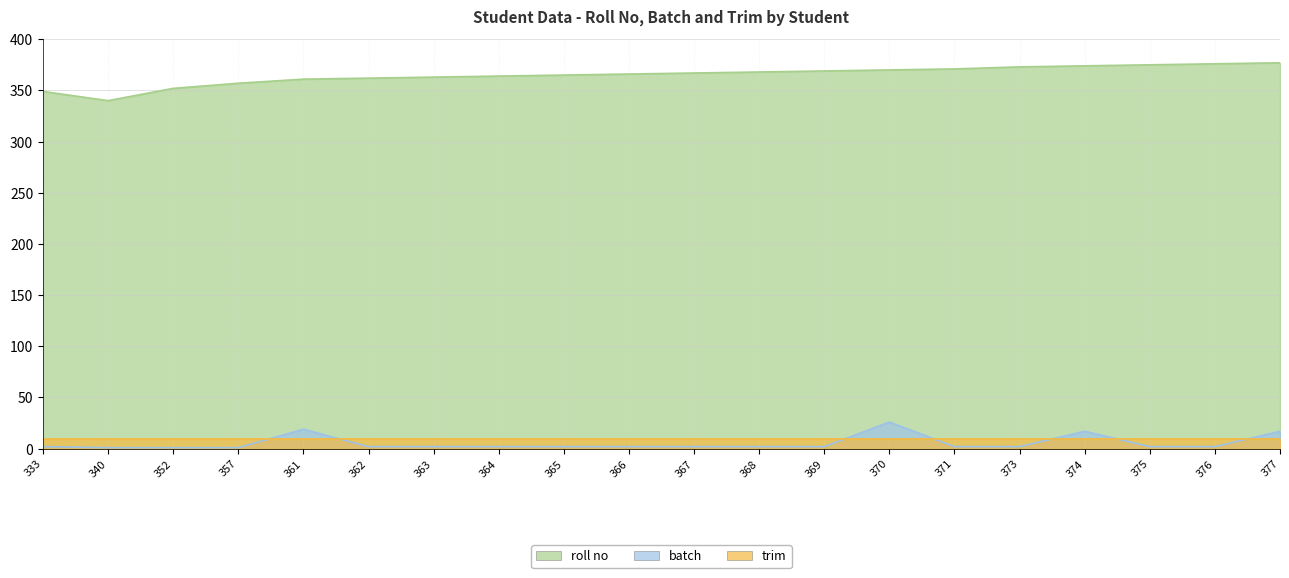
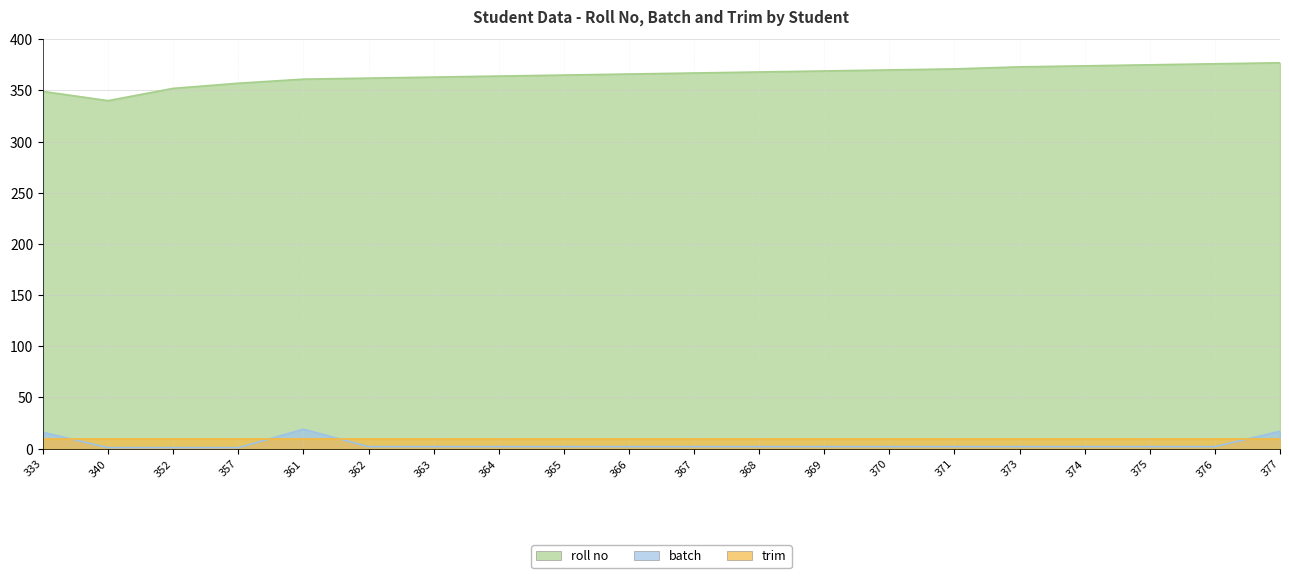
batch, 333: 2 -> 16
batch, 370: 26 -> 2
batch, 374: 17 -> 2
